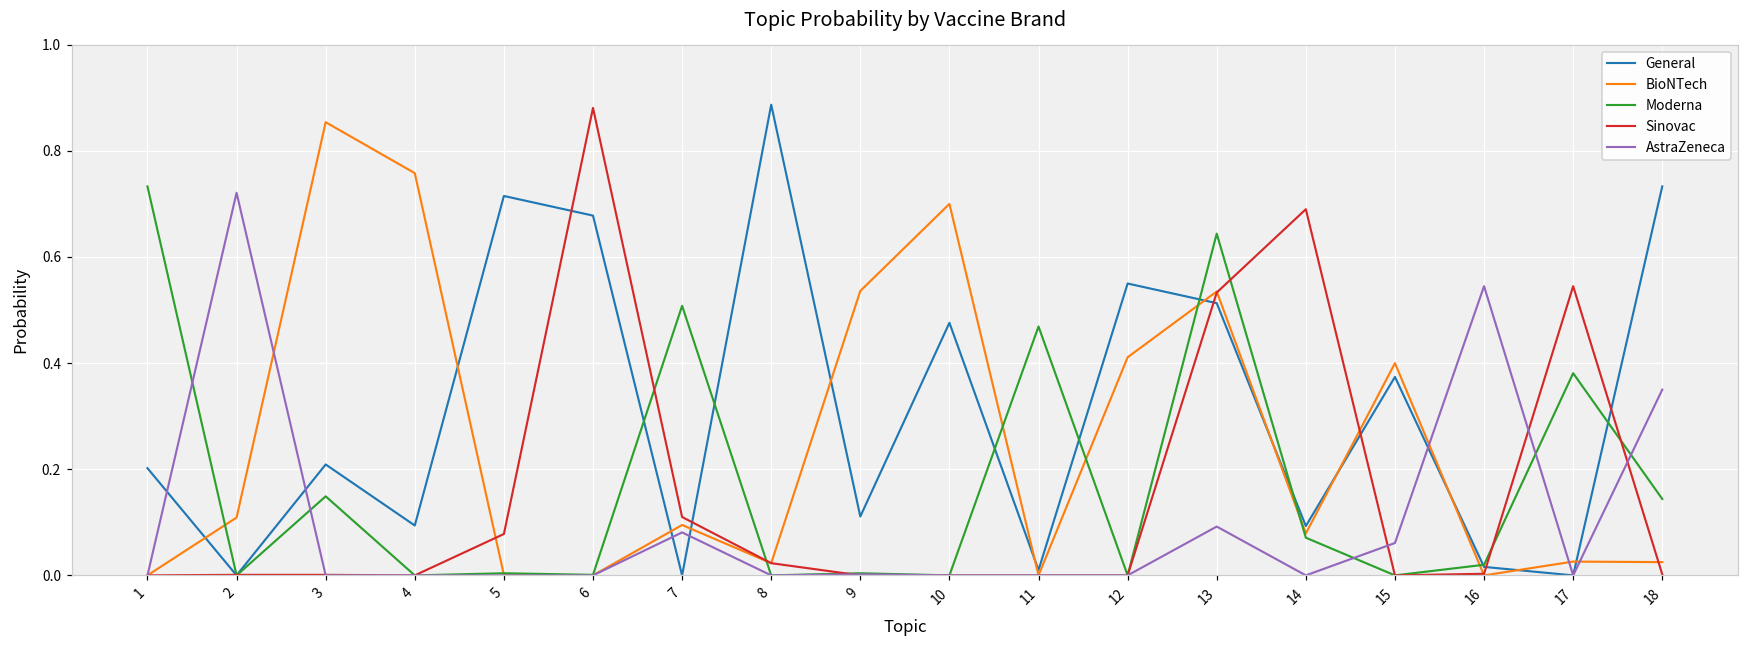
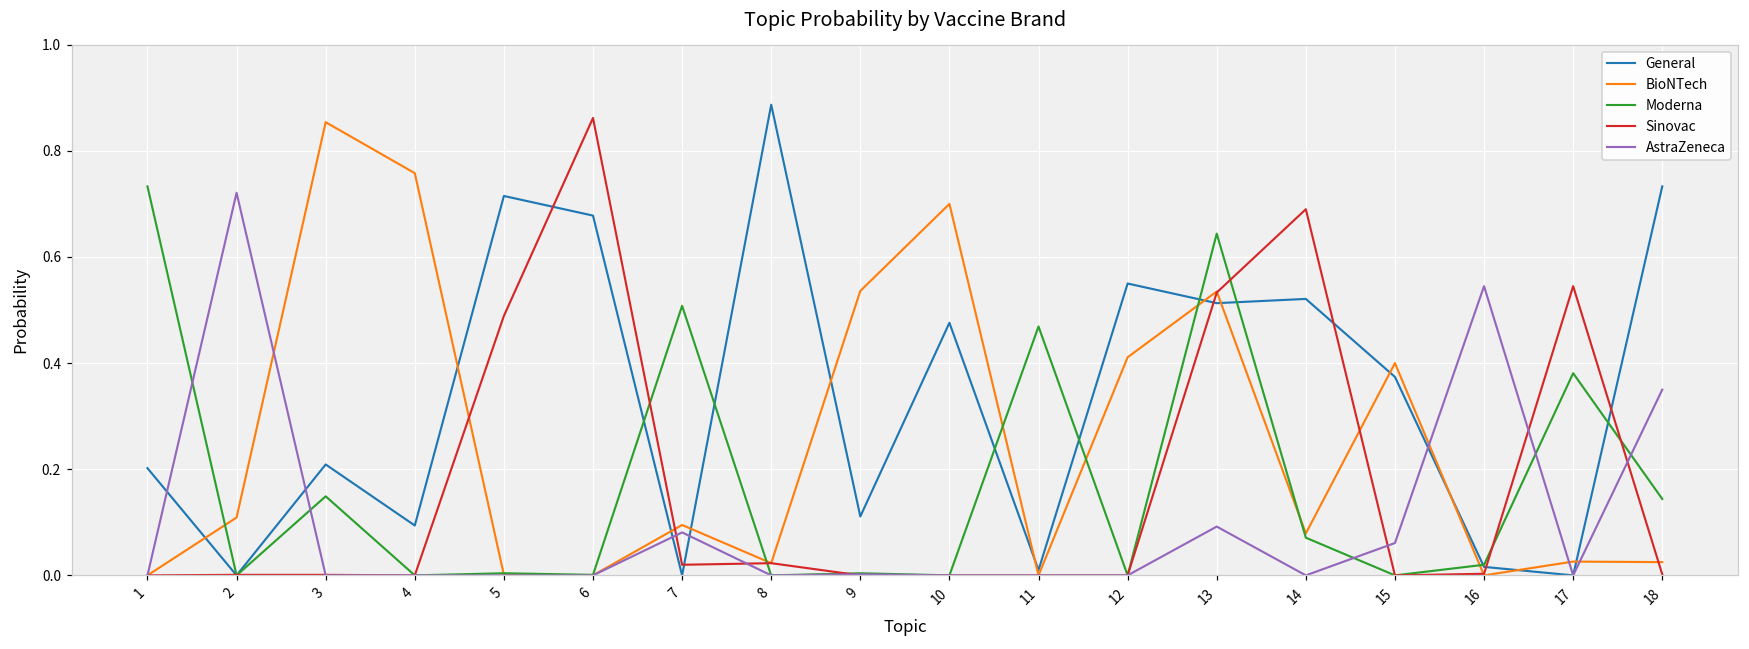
Sinovac, 5: 0.08 -> 0.49
Sinovac, 6: 0.88 -> 0.86
Sinovac, 7: 0.11 -> 0.02
General, 14: 0.09 -> 0.52
